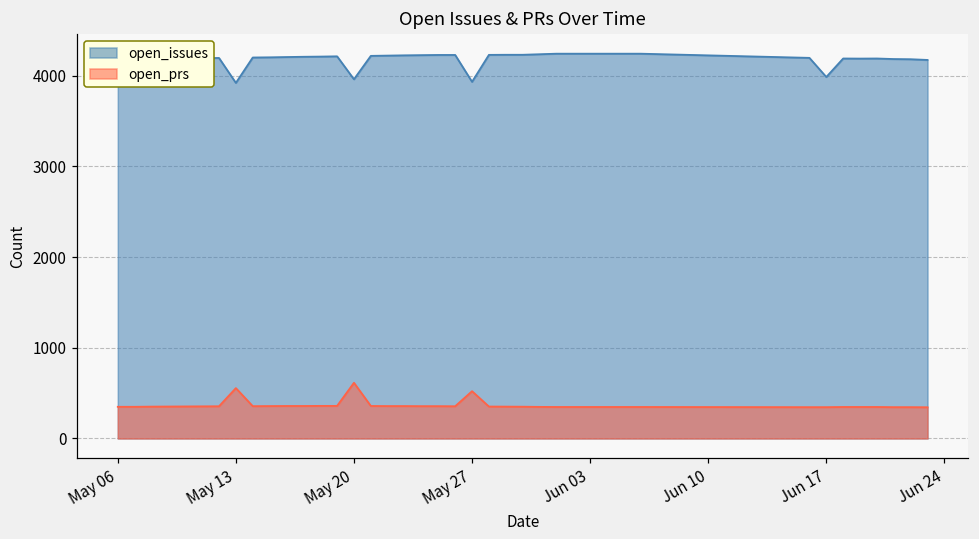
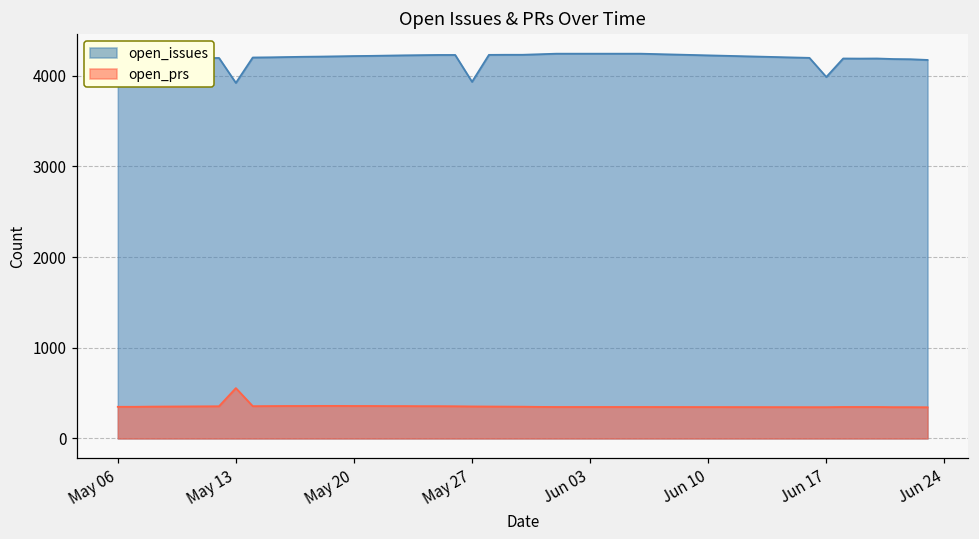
open_issues, May 20: 4000 -> 4200
open_prs, May 20: 600 -> 400
open_prs, May 27: 500 -> 400
